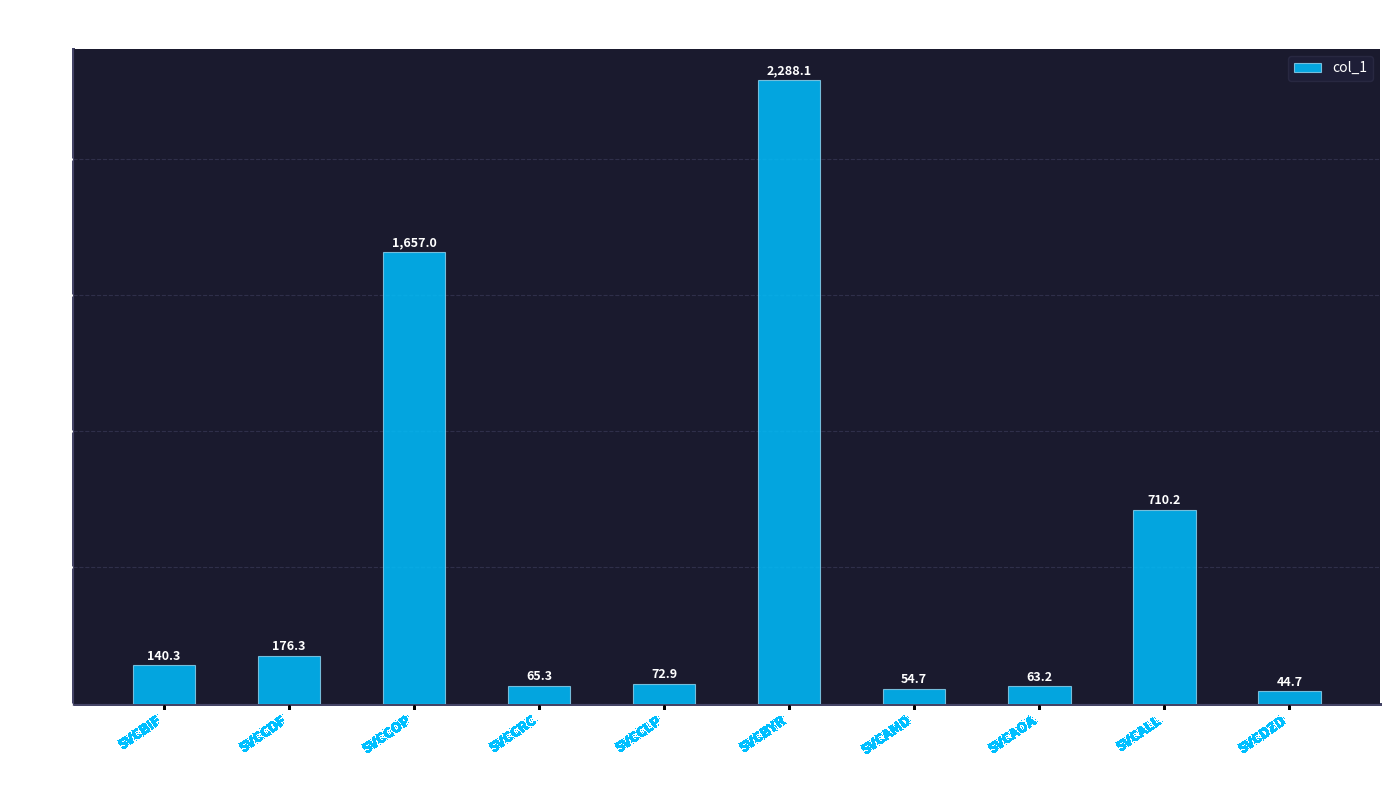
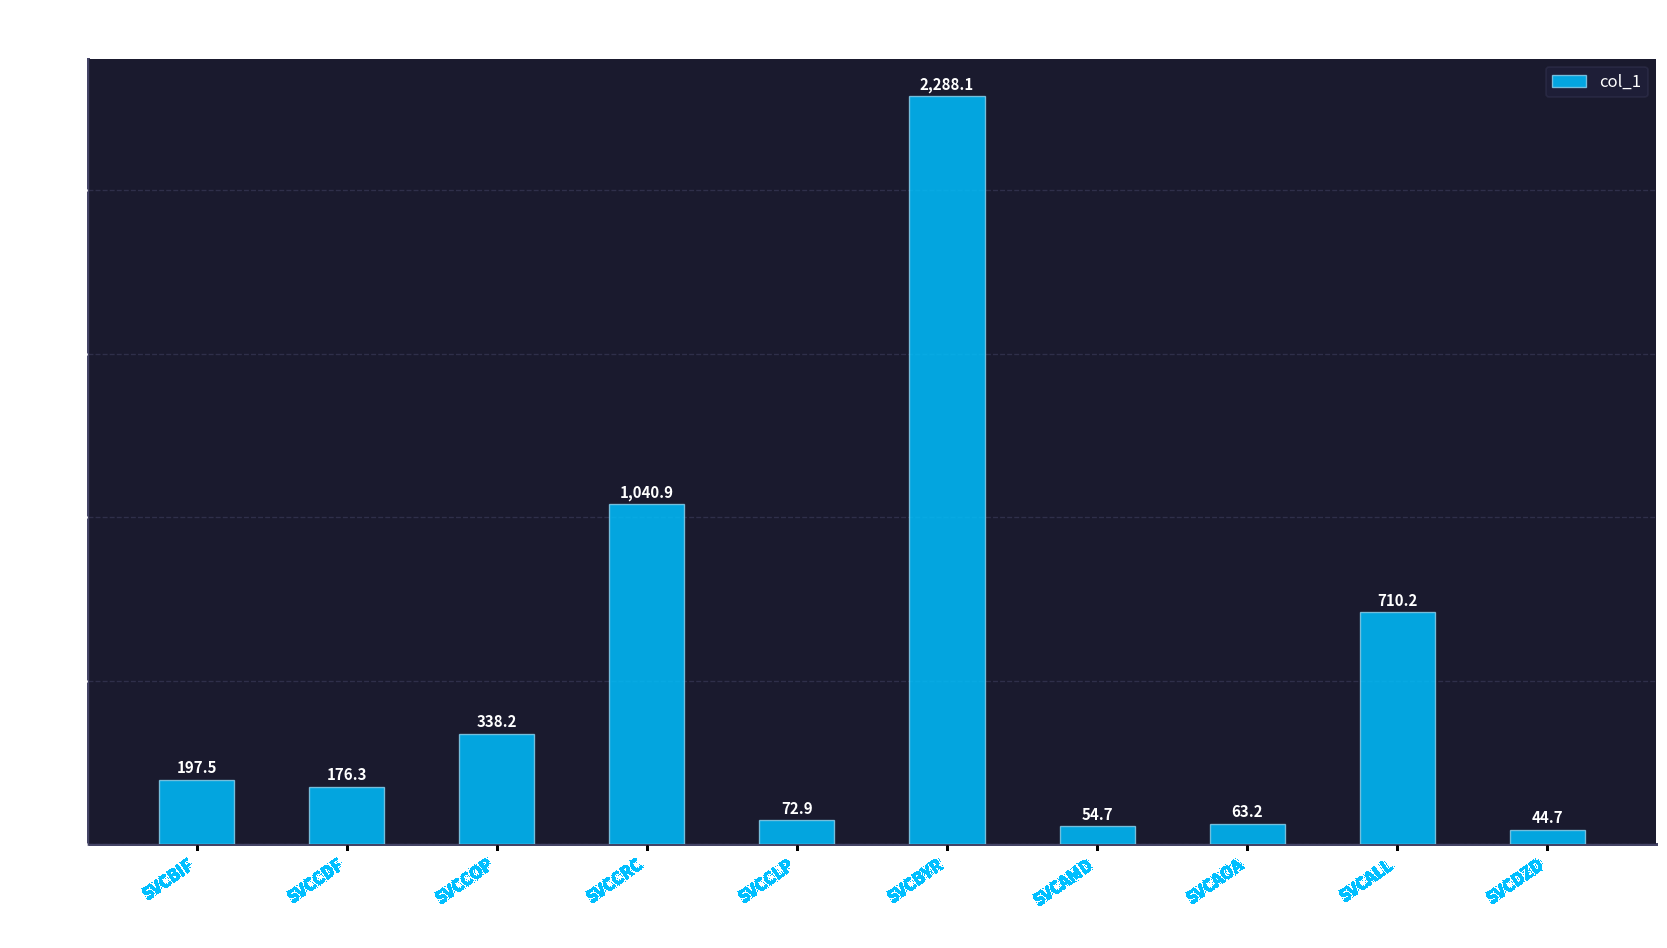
SVCBIF: 140.3 -> 197.5
SVCCOP: 1,657.0 -> 338.2
SVCCRC: 65.3 -> 1,040.9
